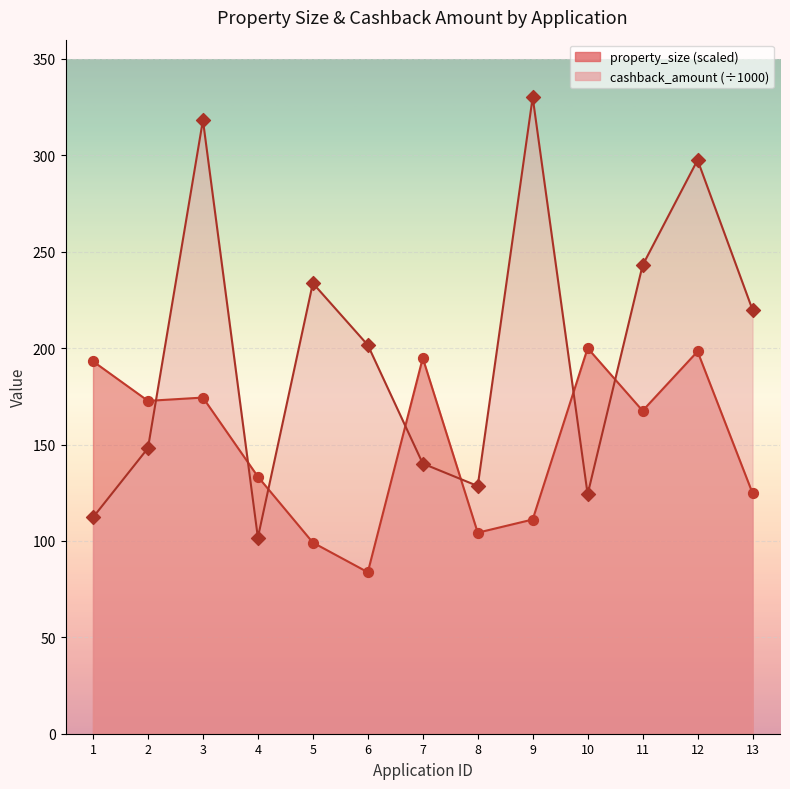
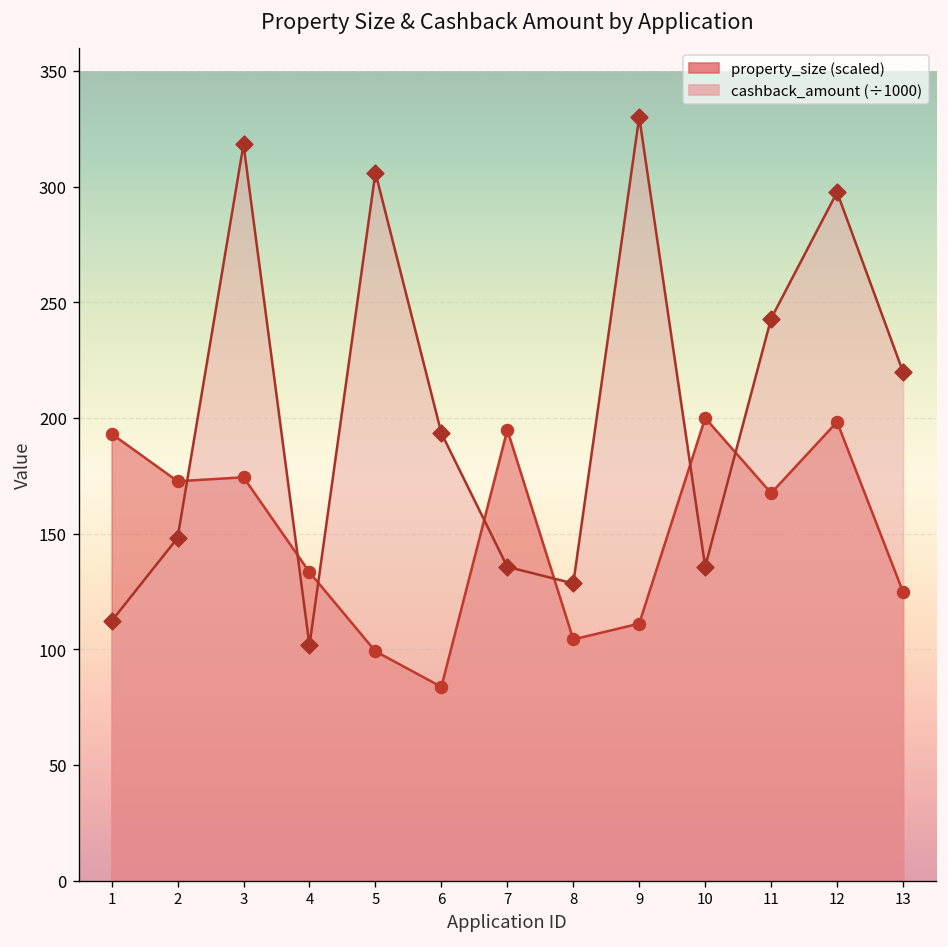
cashback_amount (÷1000), 5: 234 -> 306
cashback_amount (÷1000), 6: 202 -> 193
cashback_amount (÷1000), 7: 140 -> 136
cashback_amount (÷1000), 10: 124 -> 136
